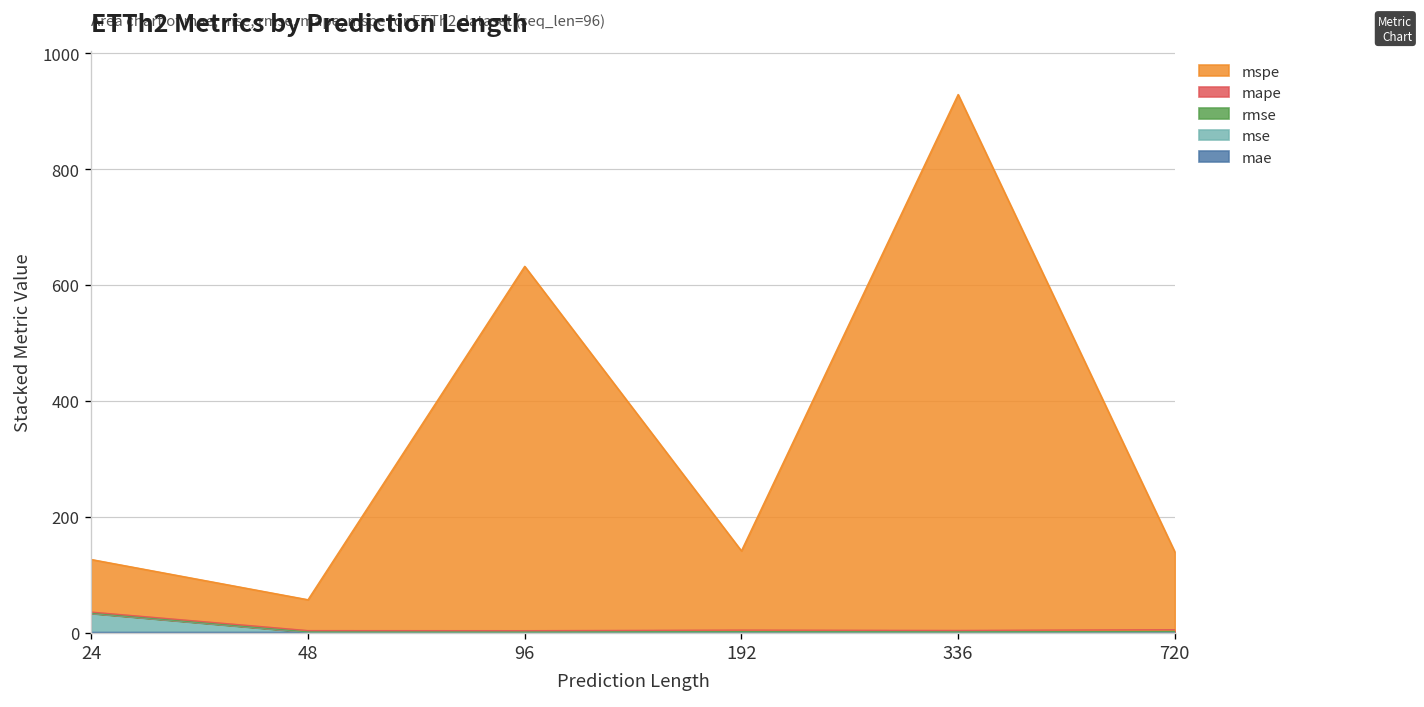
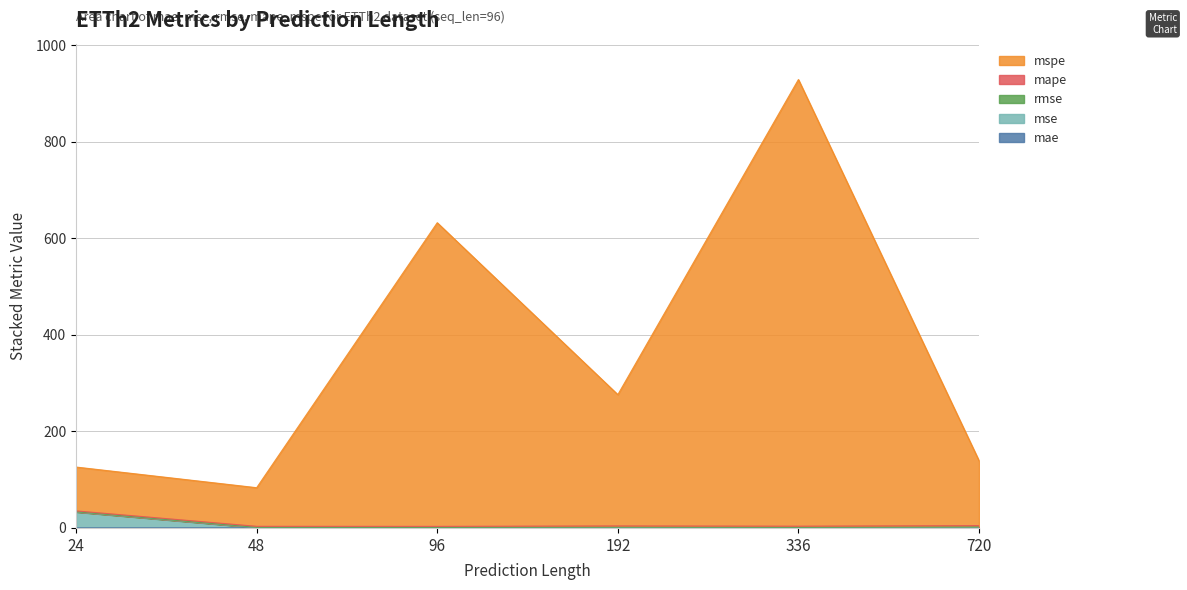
mspe, 48: 50 -> 80
mspe, 192: 140 -> 270
